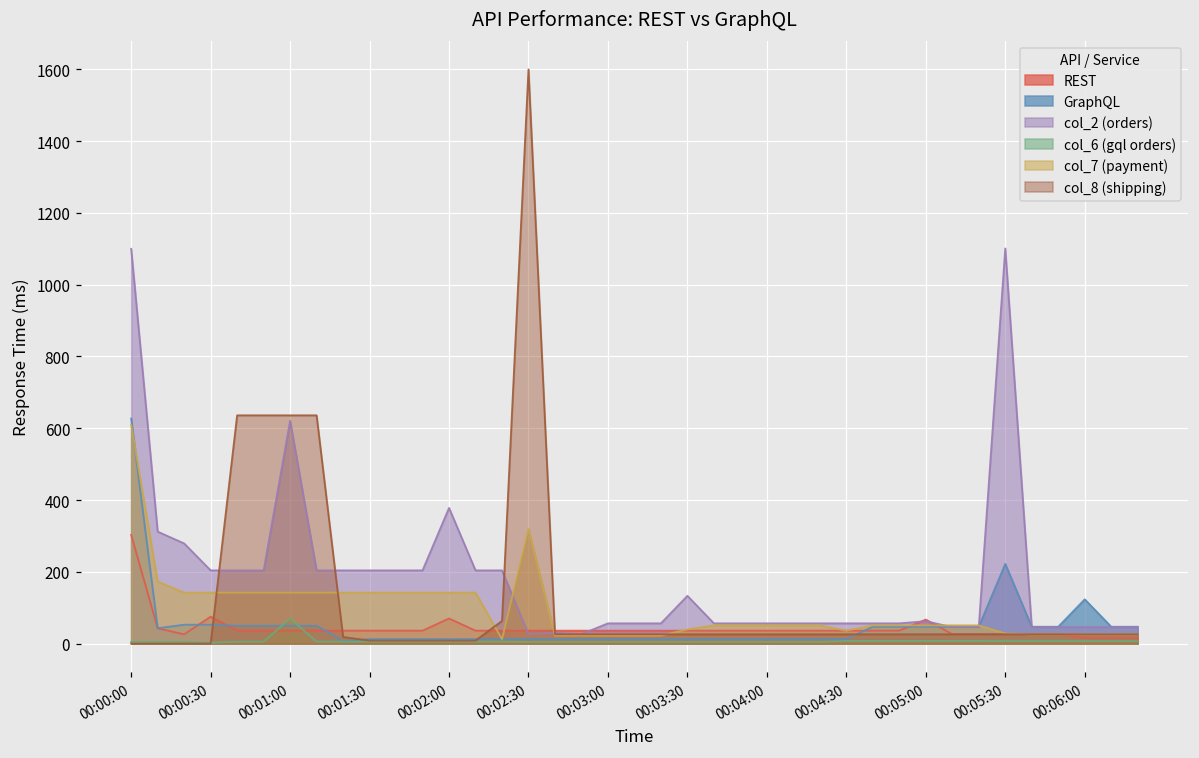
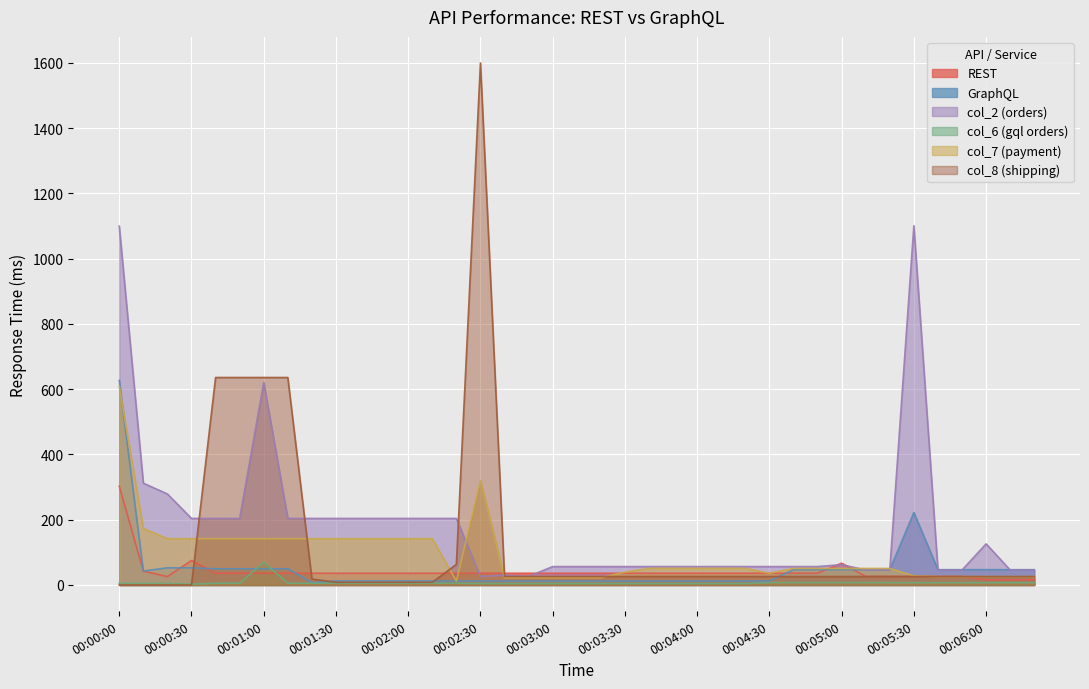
REST, 00:02:00: 70 -> 40
col_2 (orders), 00:02:00: 380 -> 200
col_2 (orders), 00:03:30: 130 -> 60
GraphQL, 00:06:00: 120 -> 50
col_2 (orders), 00:06:00: 50 -> 130
